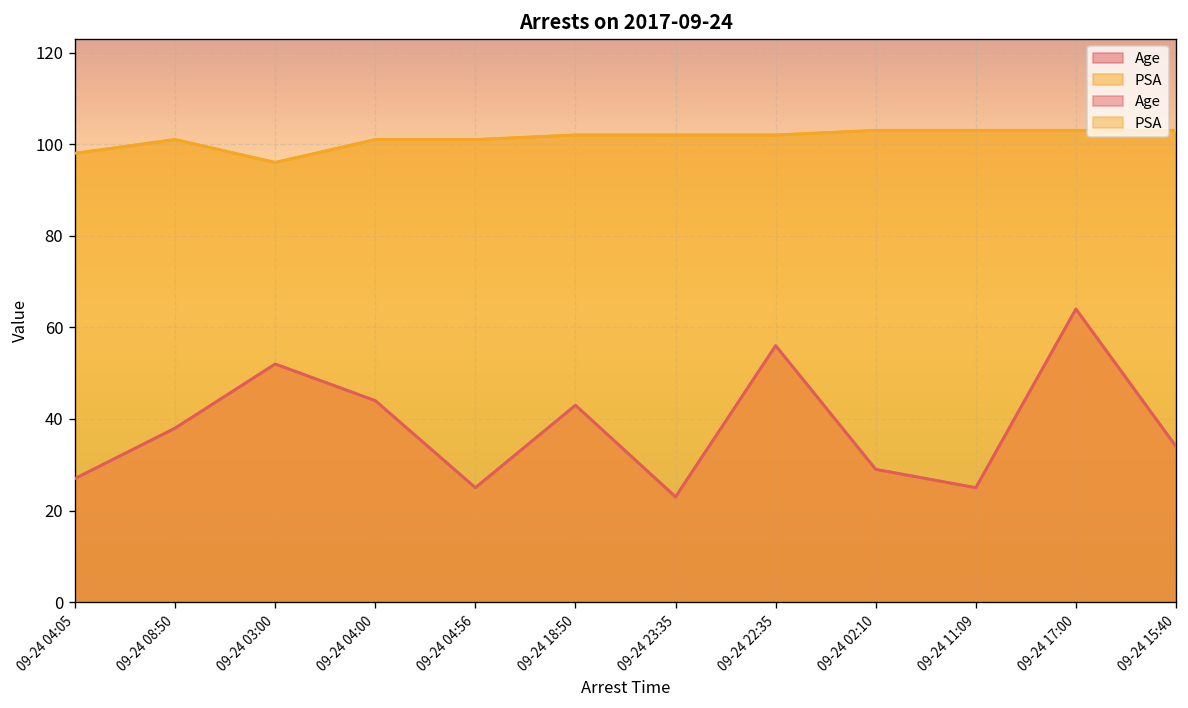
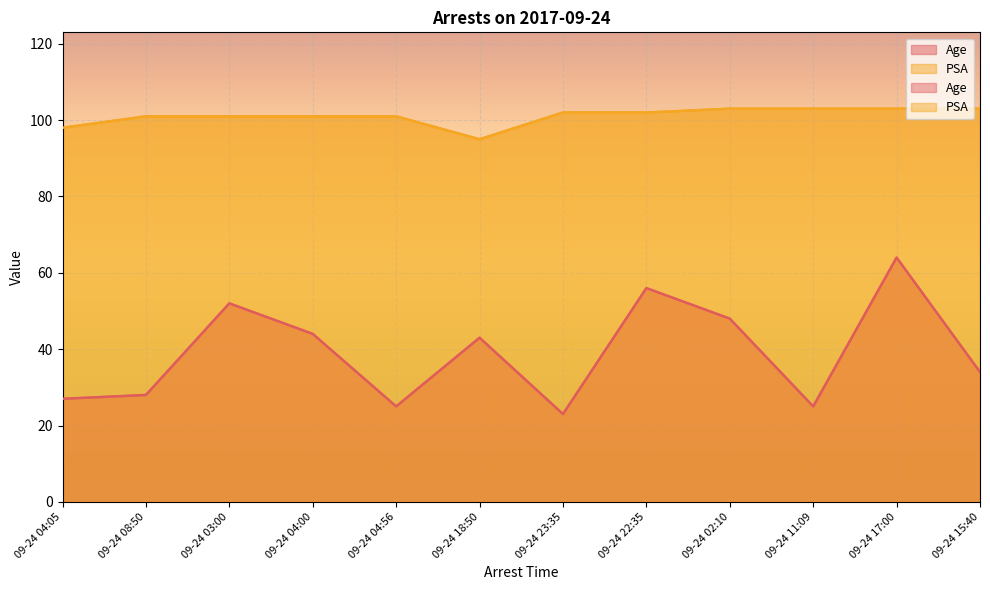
Age, 09-24 08:50: 38 -> 28
PSA, 09-24 03:00: 96 -> 101
PSA, 09-24 18:50: 102 -> 95
Age, 09-24 02:10: 29 -> 48
